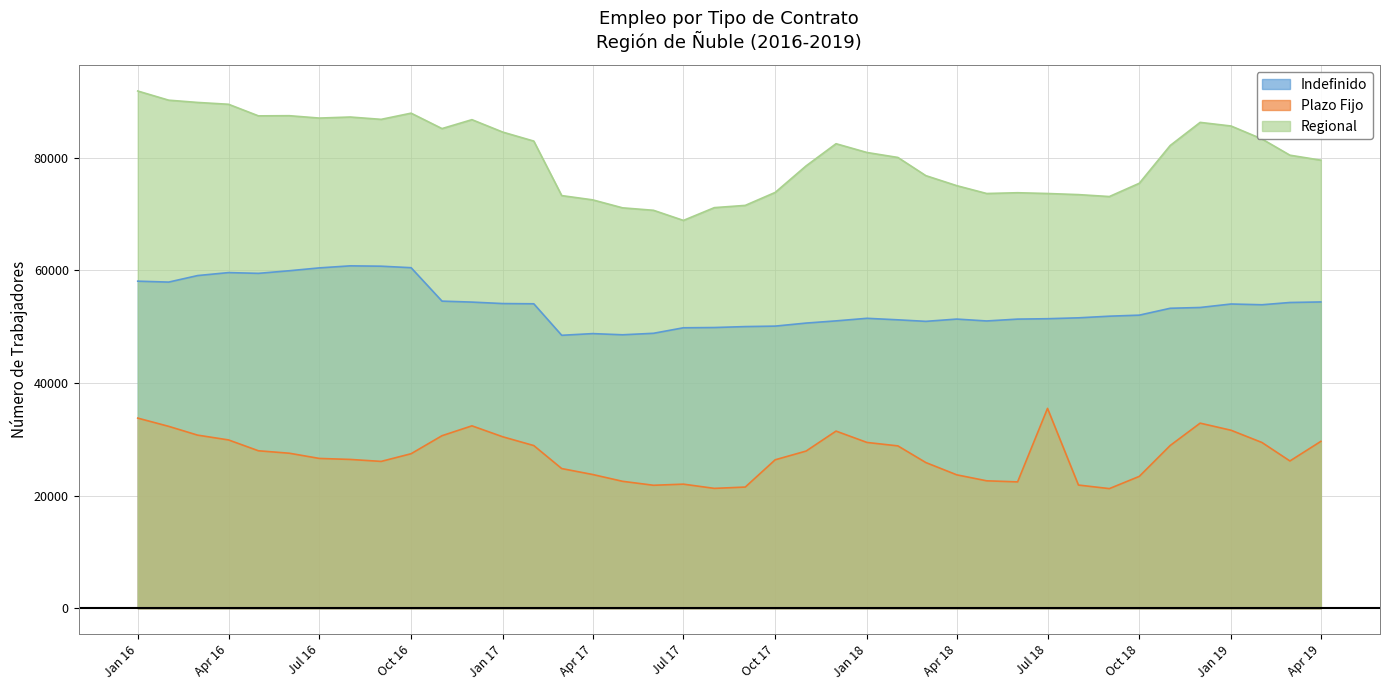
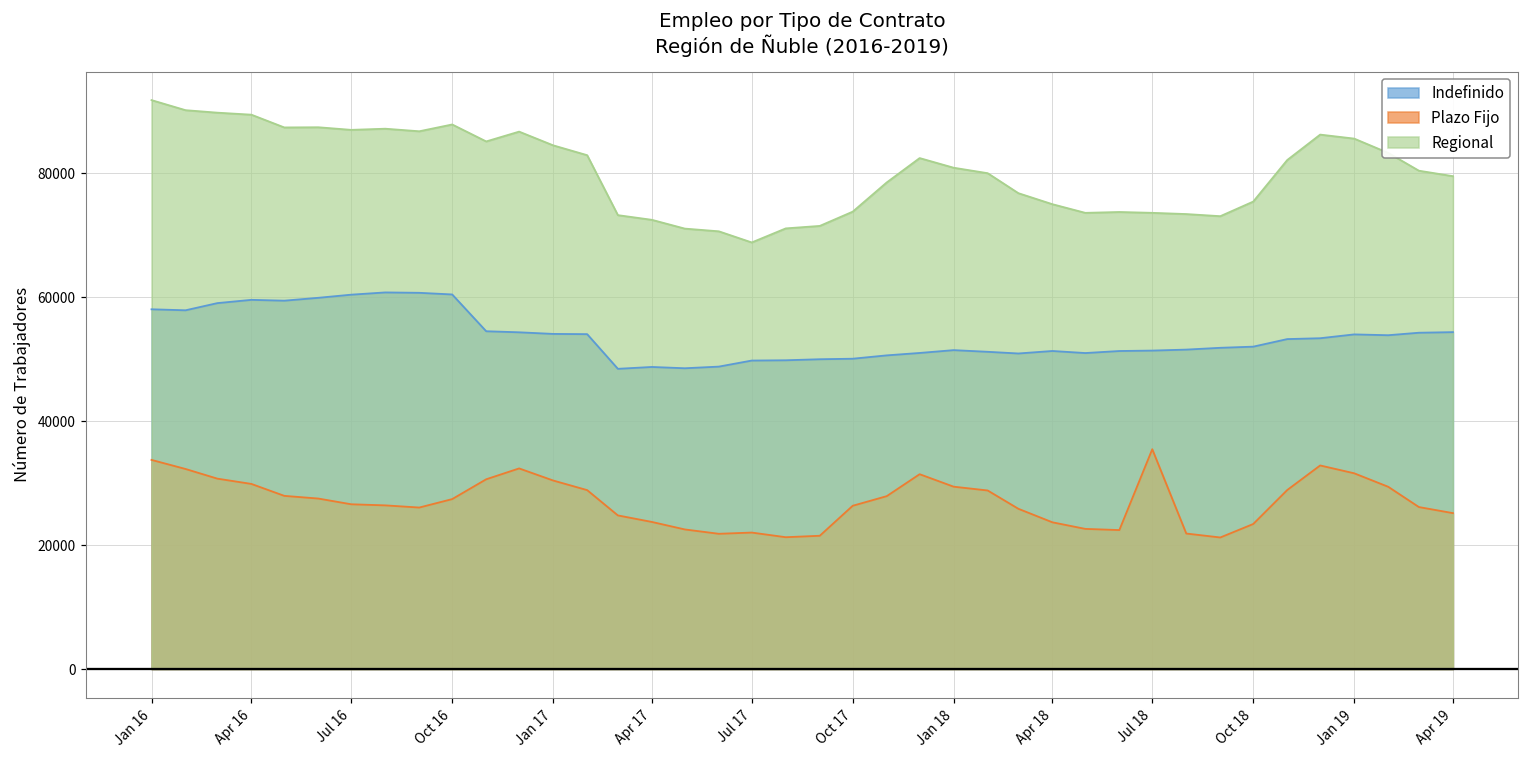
Plazo Fijo, Apr 19: 30000 -> 25000
